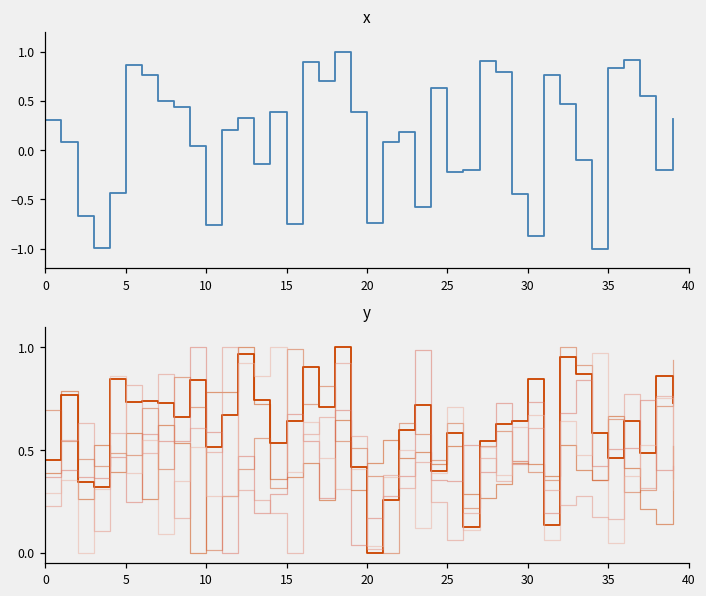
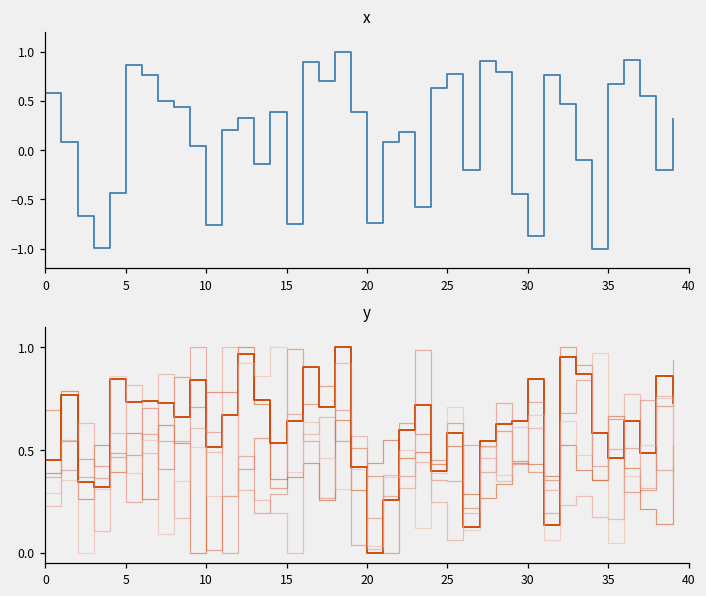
x, 0: 0.3 -> 0.6
x, 25: -0.2 -> 0.8
x, 35: 0.8 -> 0.7
